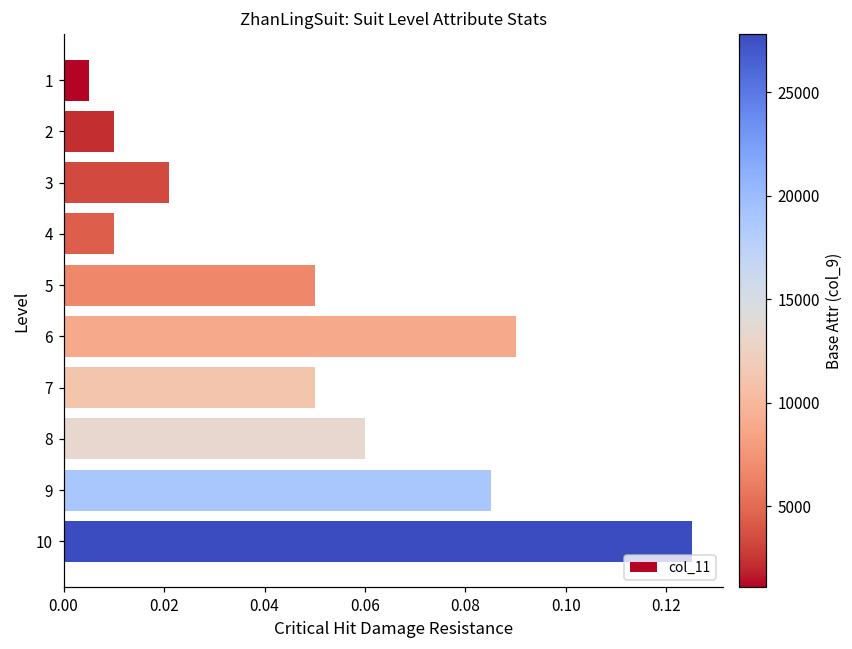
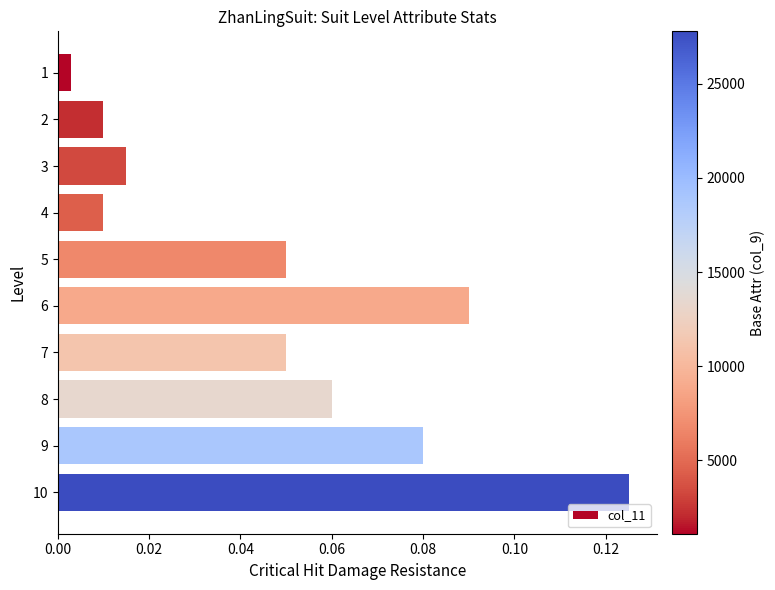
1: 0.005 -> 0.003
3: 0.021 -> 0.015
9: 0.085 -> 0.080
